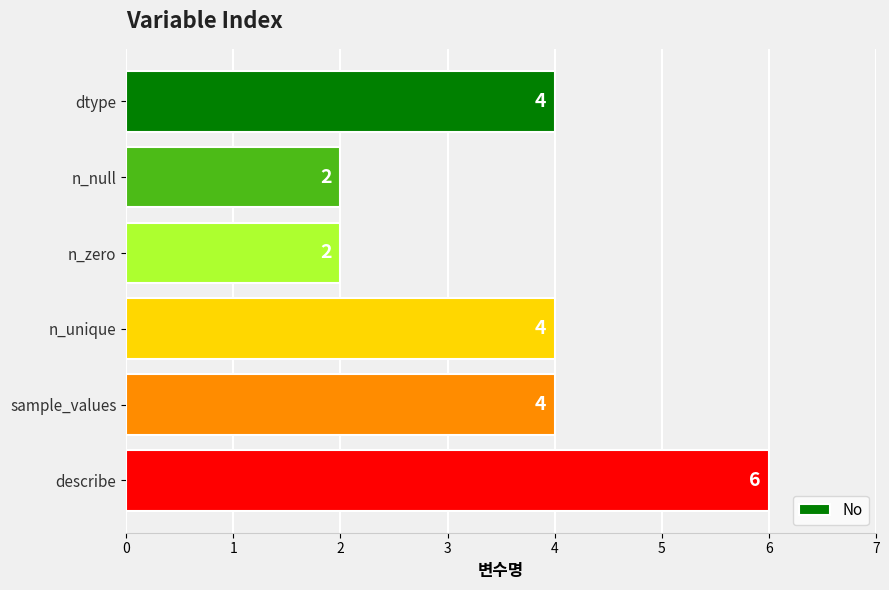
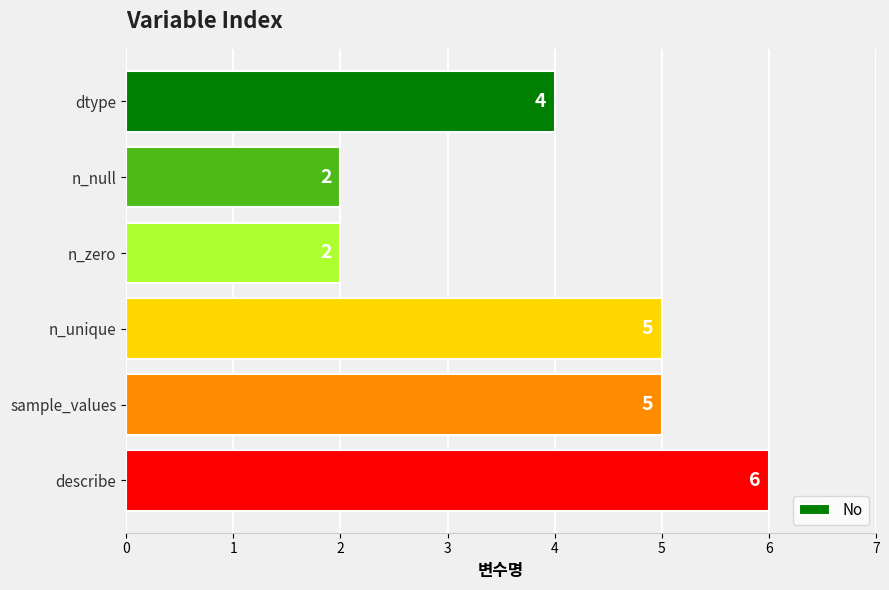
n_unique: 4 -> 5
sample_values: 4 -> 5
